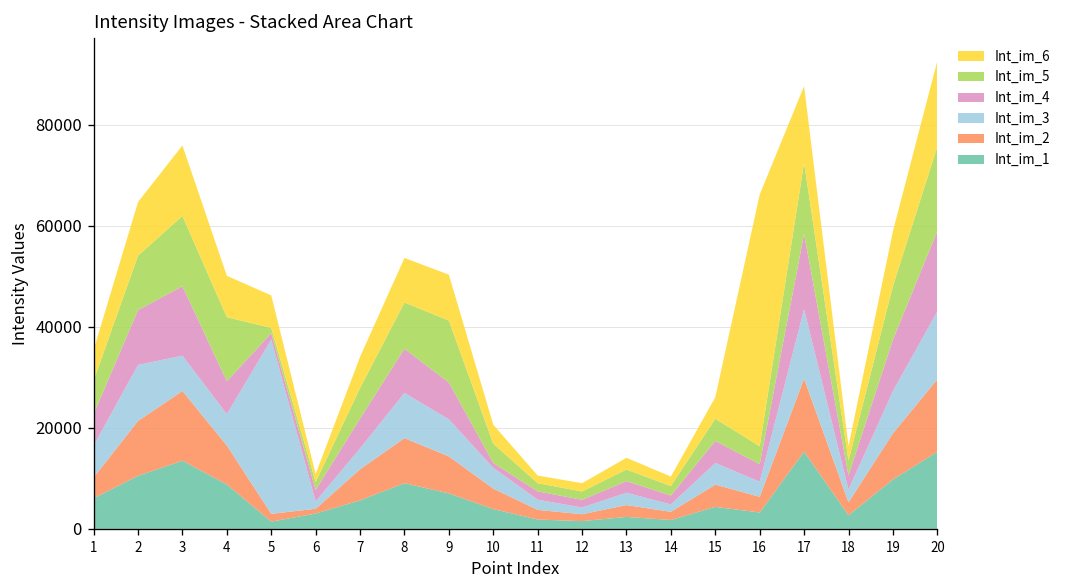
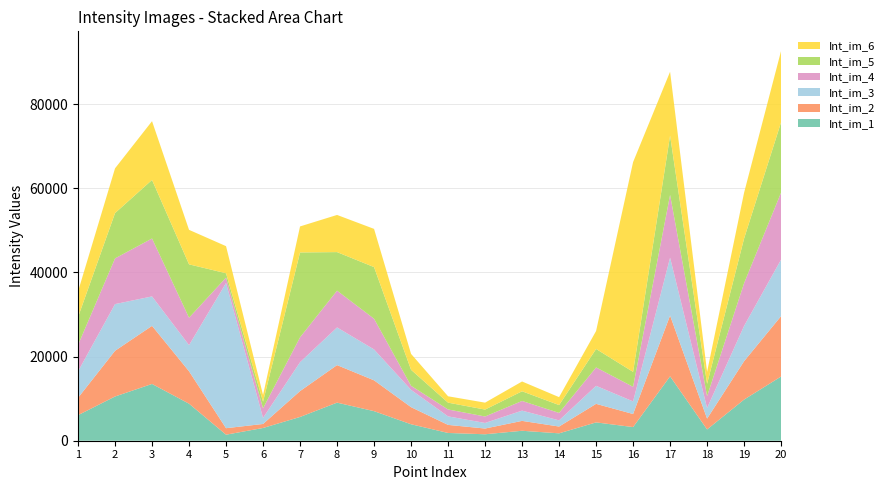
Int_im_3, 7: 4000 -> 7000
Int_im_5, 7: 6000 -> 20000
